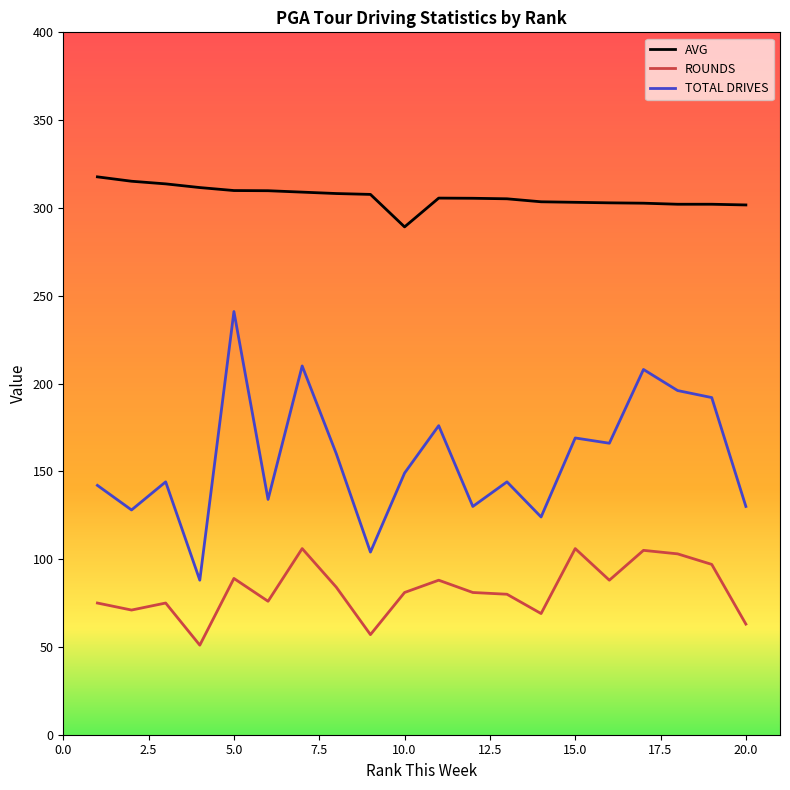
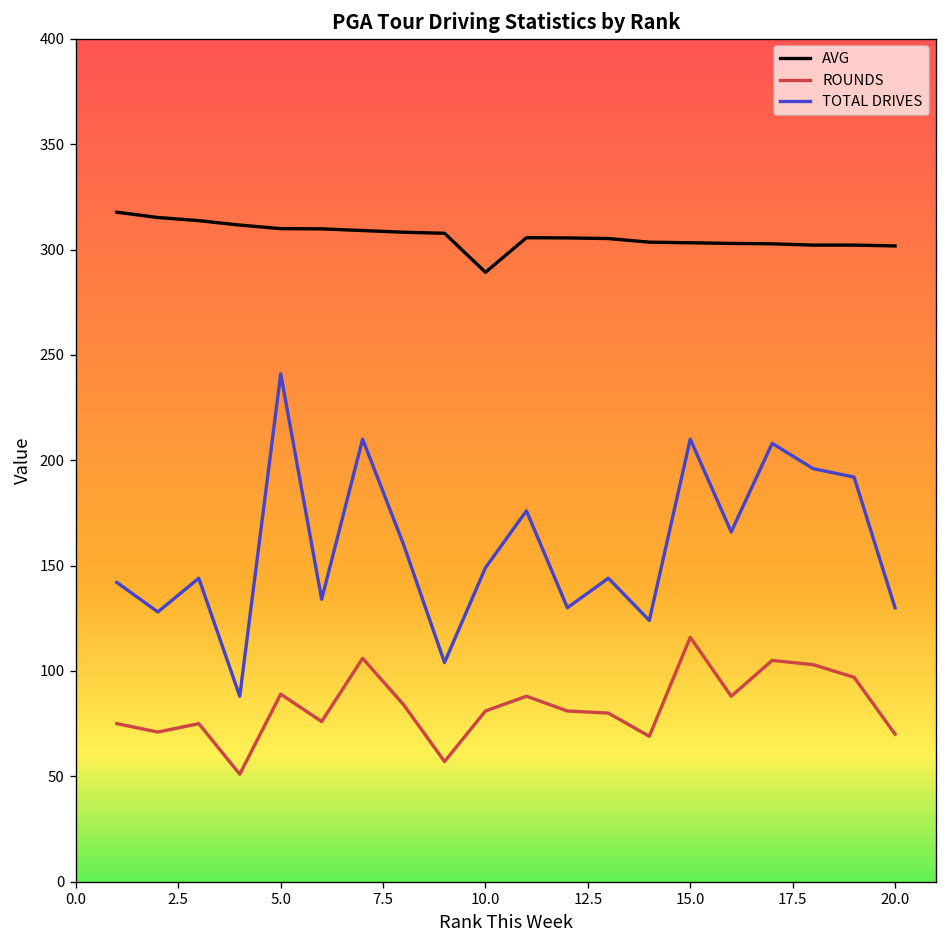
ROUNDS, 15.0: 106 -> 116
TOTAL DRIVES, 15.0: 169 -> 210
ROUNDS, 20.0: 63 -> 70
